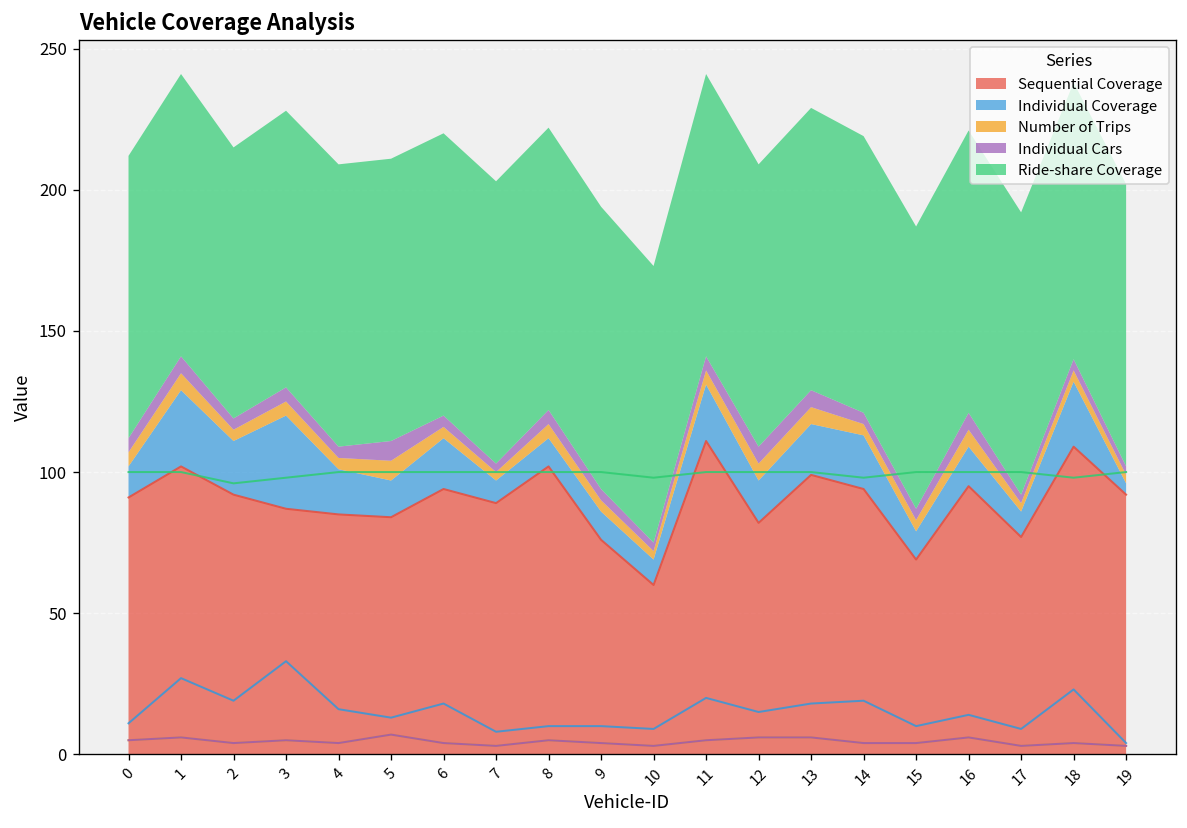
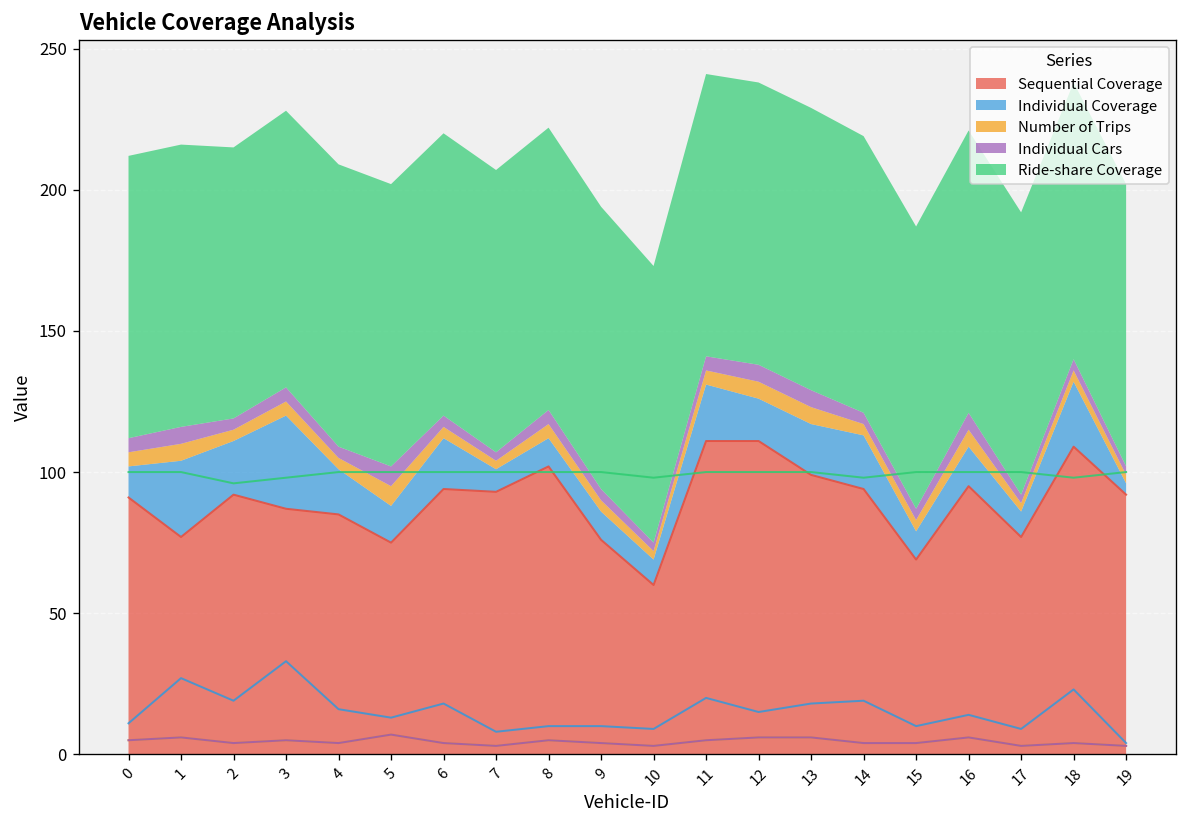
Sequential Coverage, 1: 102 -> 77
Sequential Coverage, 5: 84 -> 75
Sequential Coverage, 7: 89 -> 93
Sequential Coverage, 12: 82 -> 111
